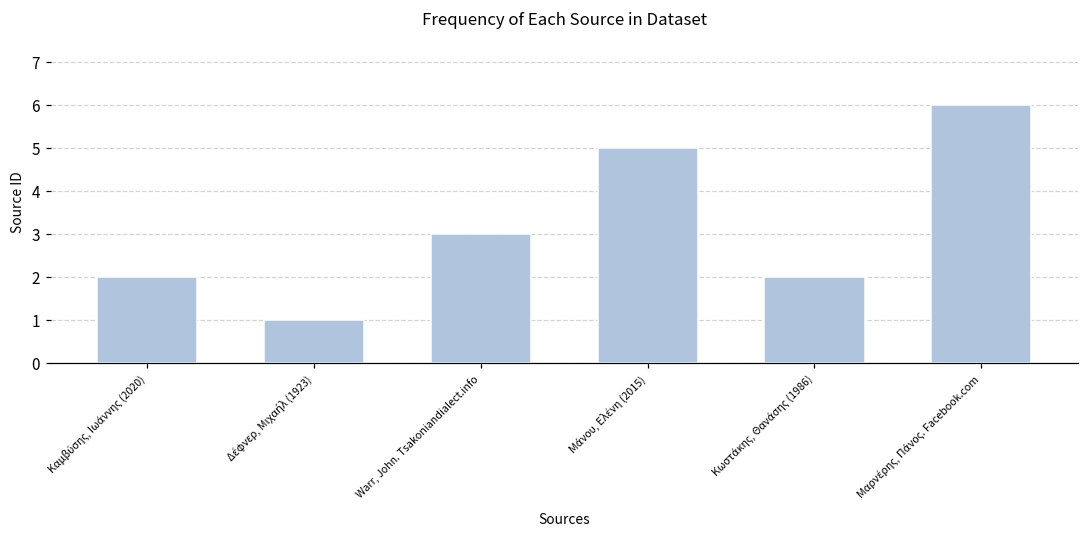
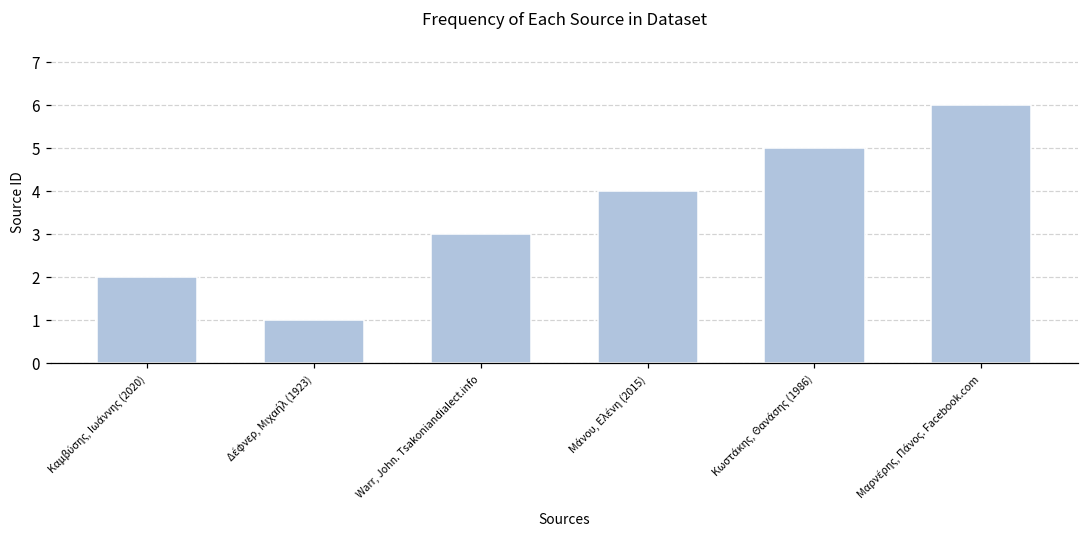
Μάνου, Ελένη (2015): 5 -> 4
Κωστάκης, Θανάσης (1986): 2 -> 5
